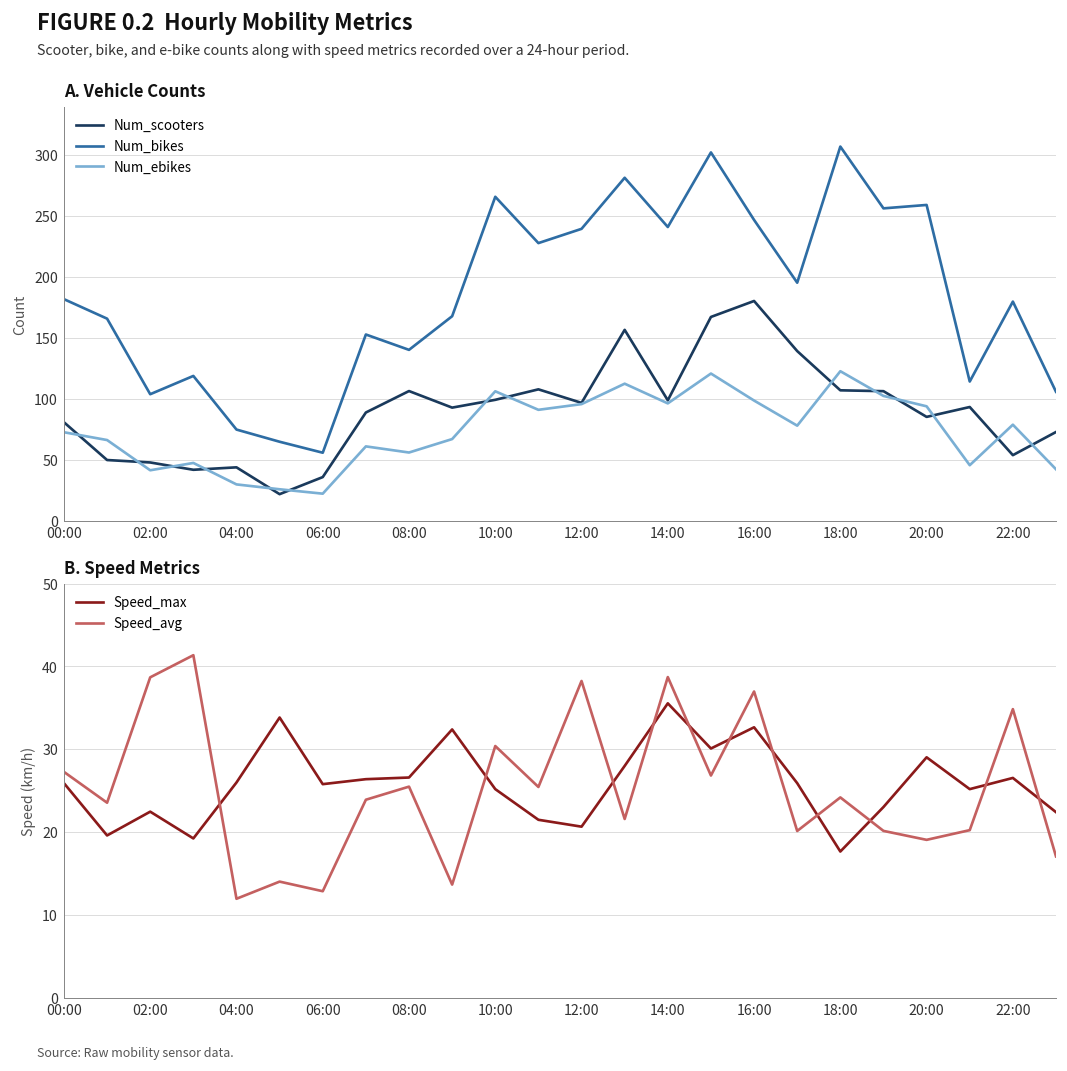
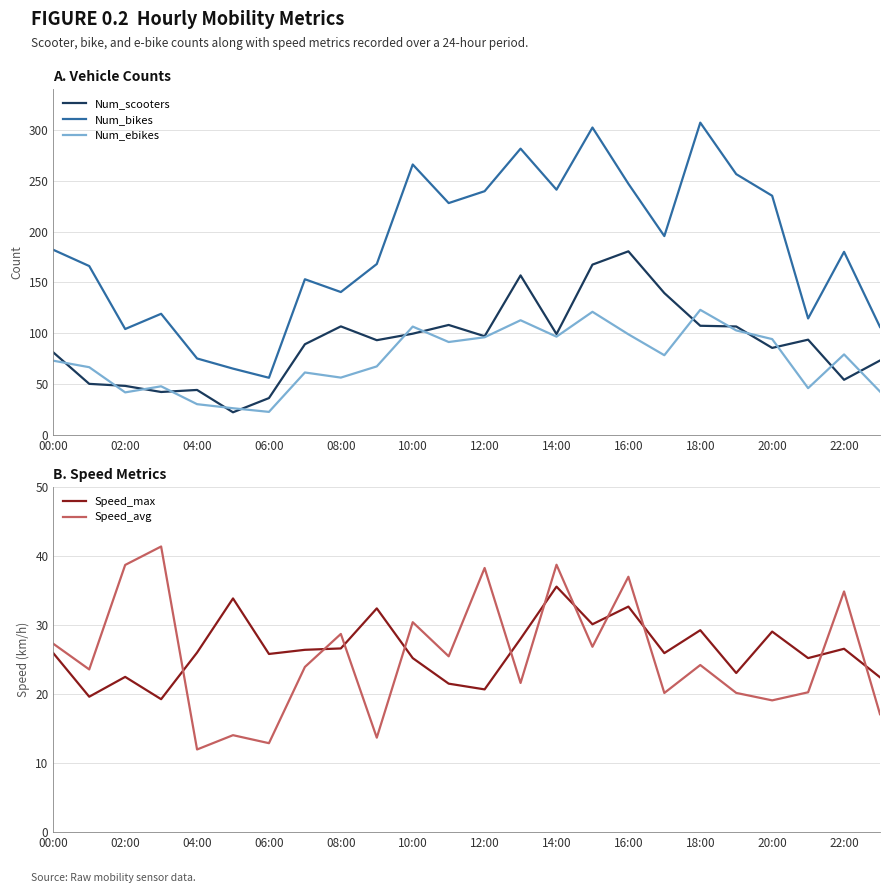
A. Vehicle Counts, Num_bikes, 20:00: 259 -> 235
B. Speed Metrics, Speed_avg, 08:00: 26 -> 29
B. Speed Metrics, Speed_max, 18:00: 18 -> 29
